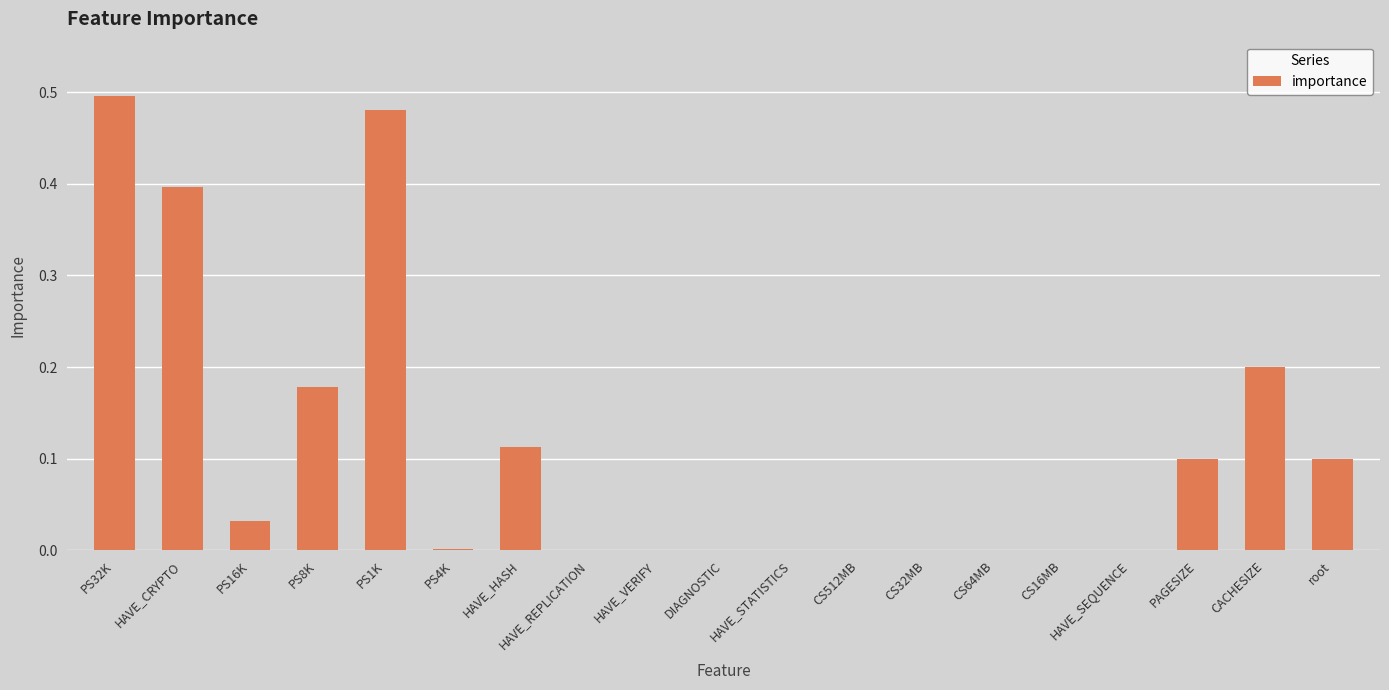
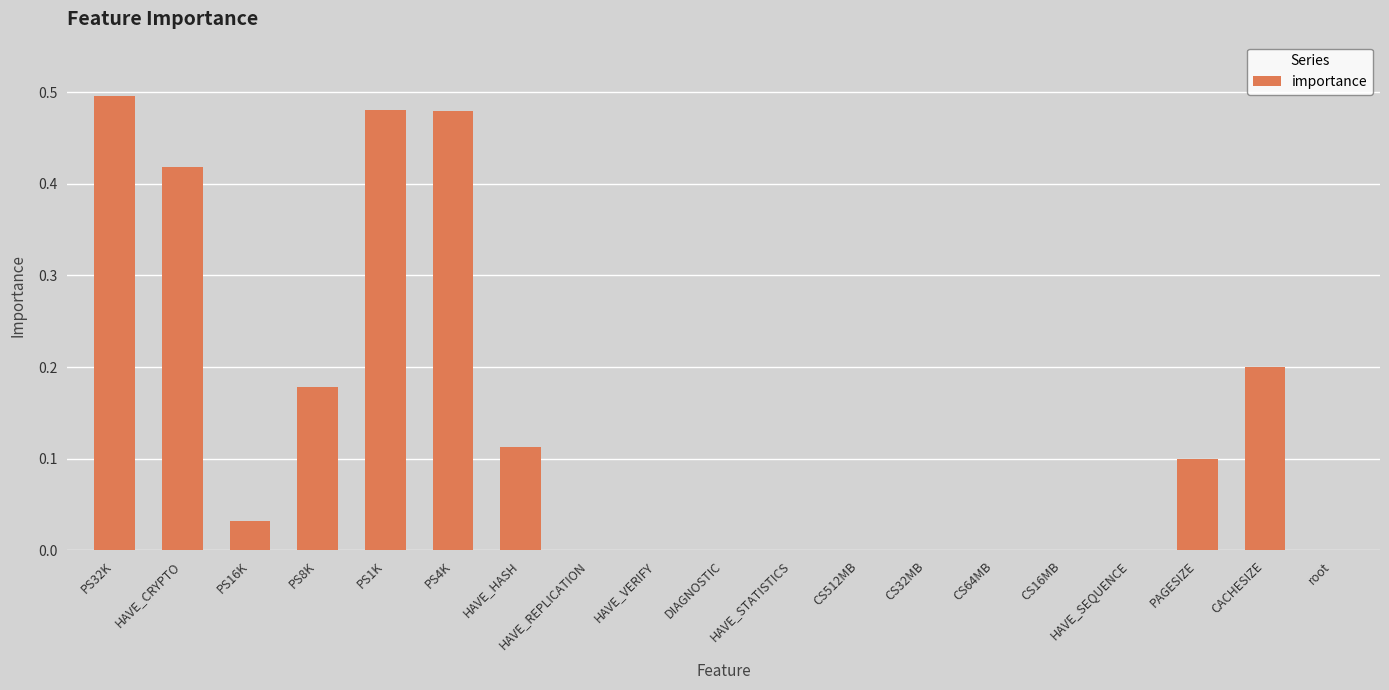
HAVE_CRYPTO: 0.40 -> 0.42
PS4K: 0.00 -> 0.48
root: 0.1 -> 0.0
